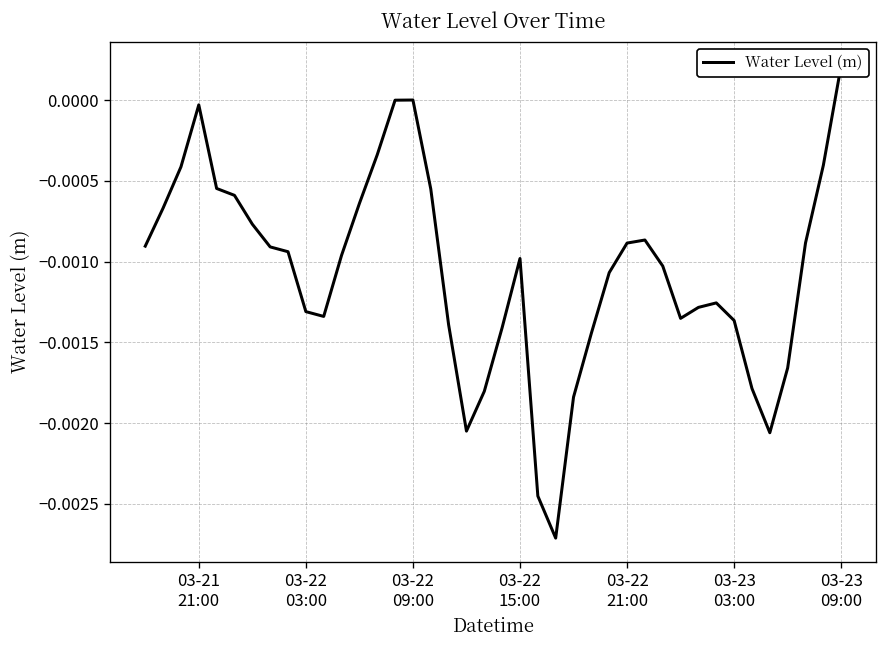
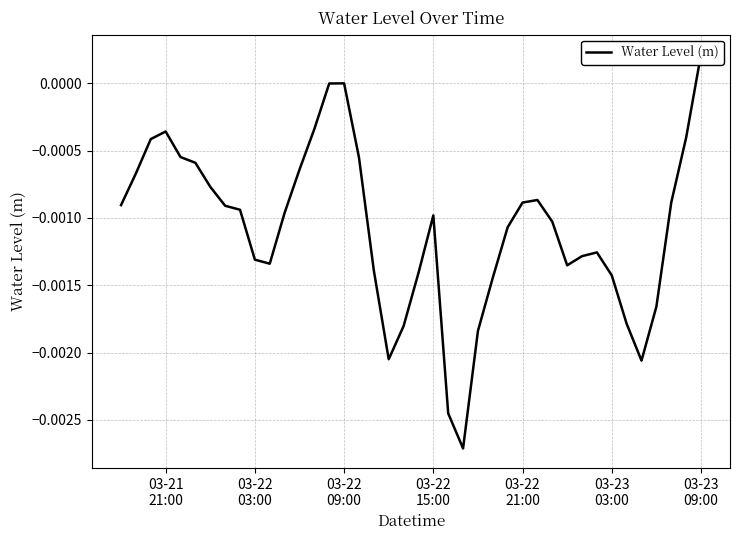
03-21 21:00: -0.00003 -> -0.00036
03-23 03:00: -0.00137 -> -0.00143
